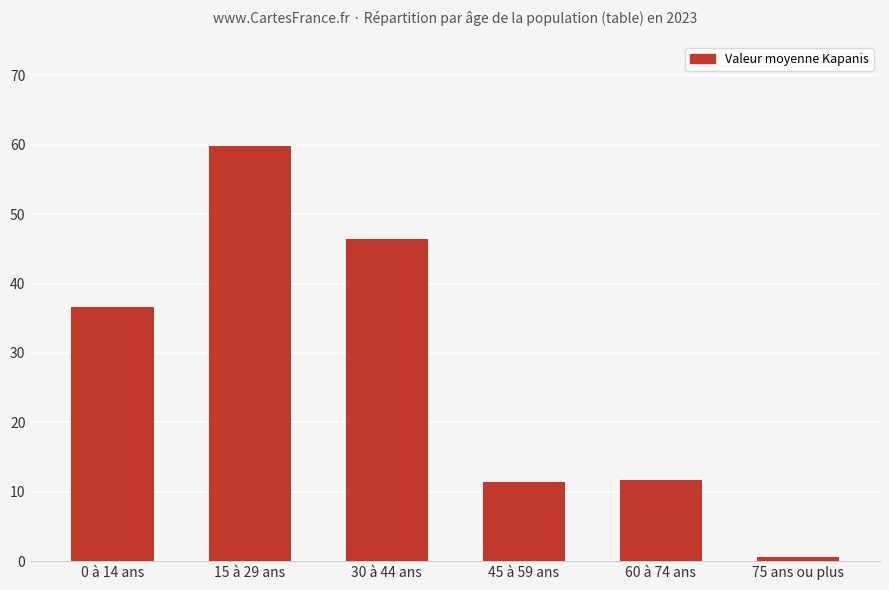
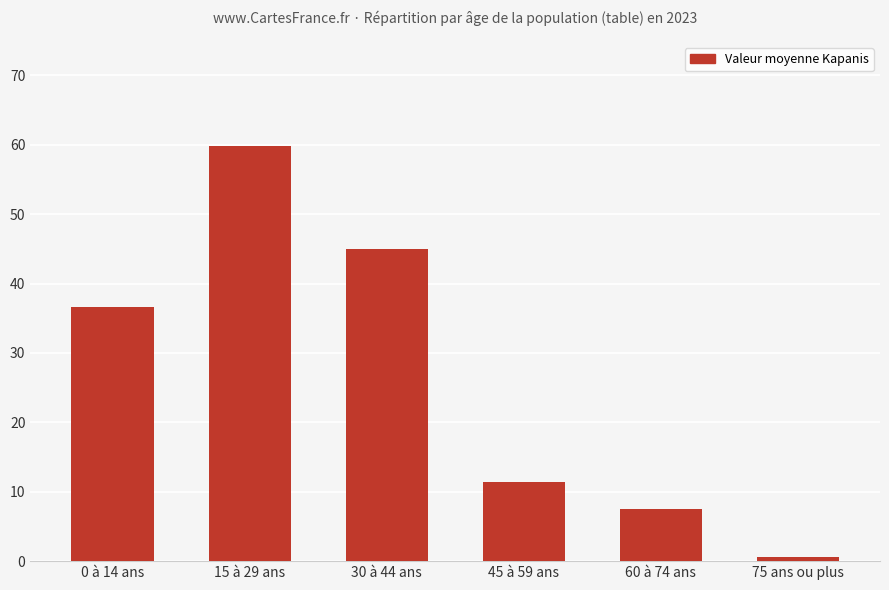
30 à 44 ans: 46 -> 45
60 à 74 ans: 12 -> 7
